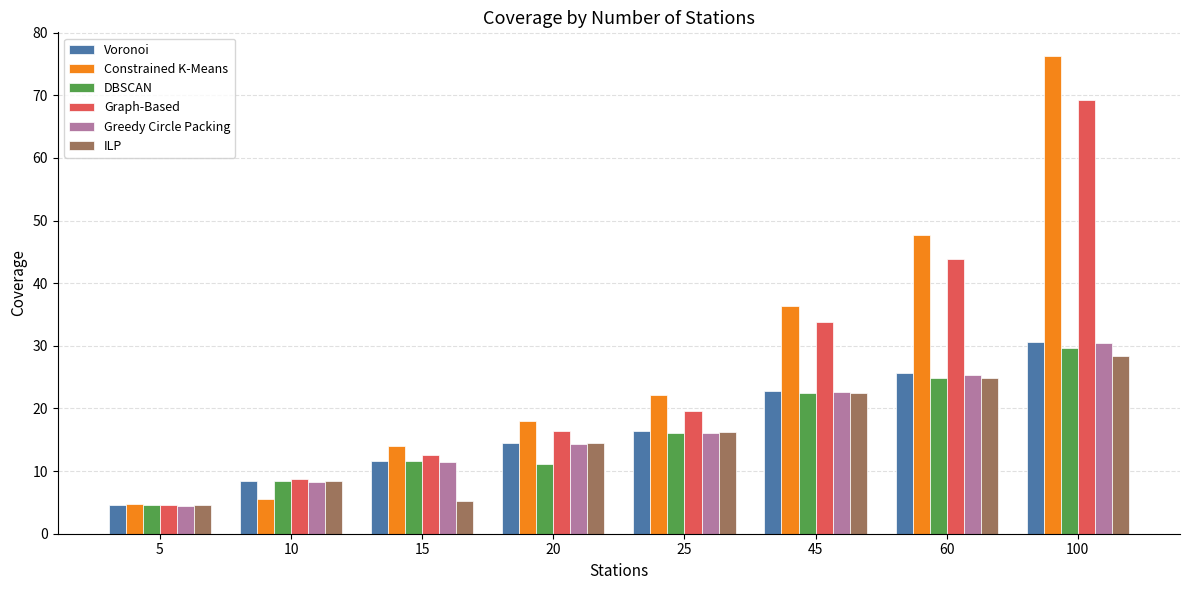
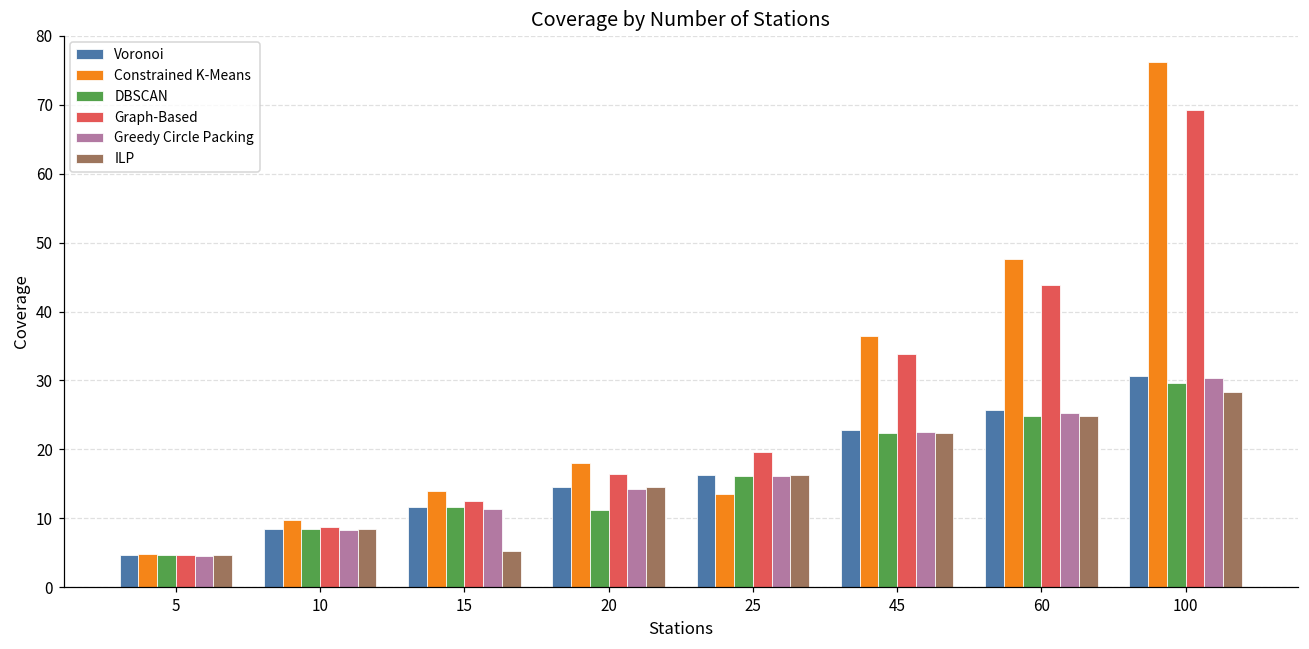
Constrained K-Means, 10: 6 -> 10
Constrained K-Means, 25: 22 -> 14
